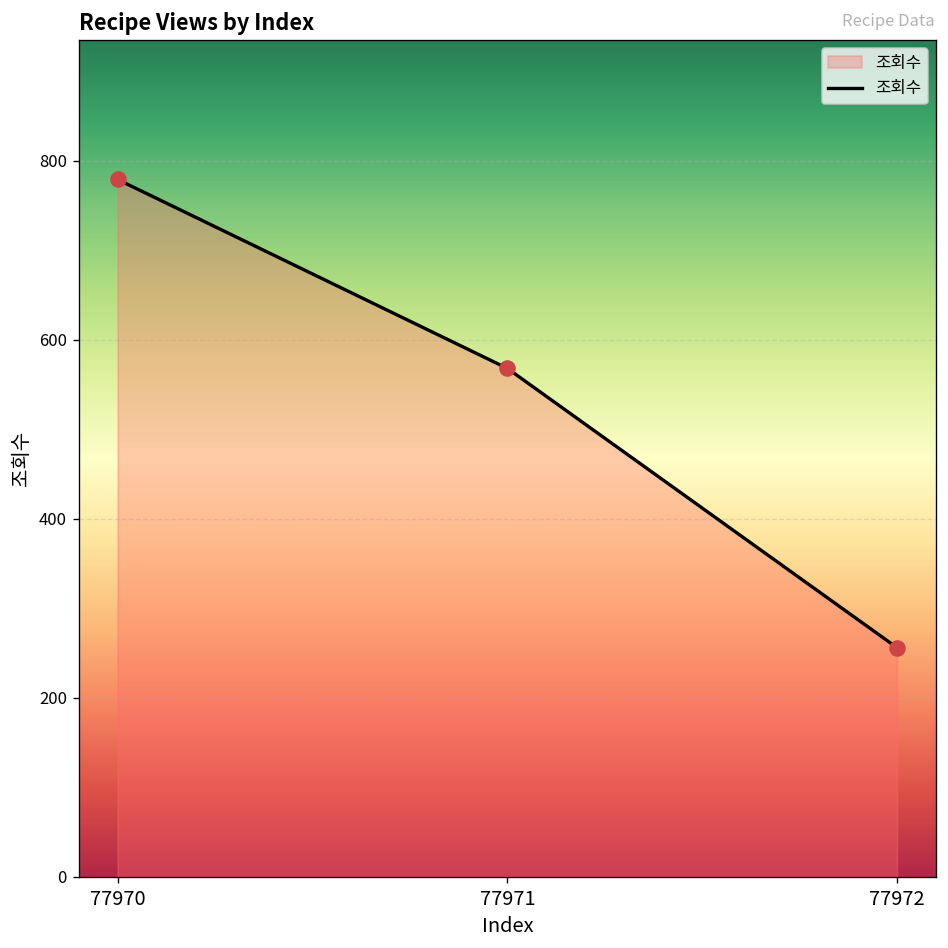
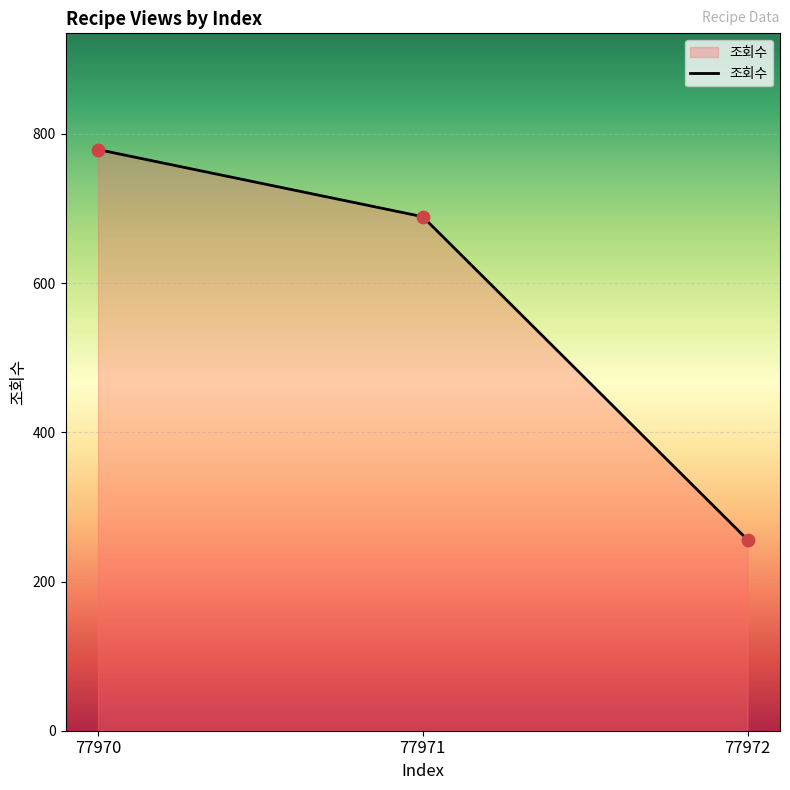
77971: 570 -> 690
